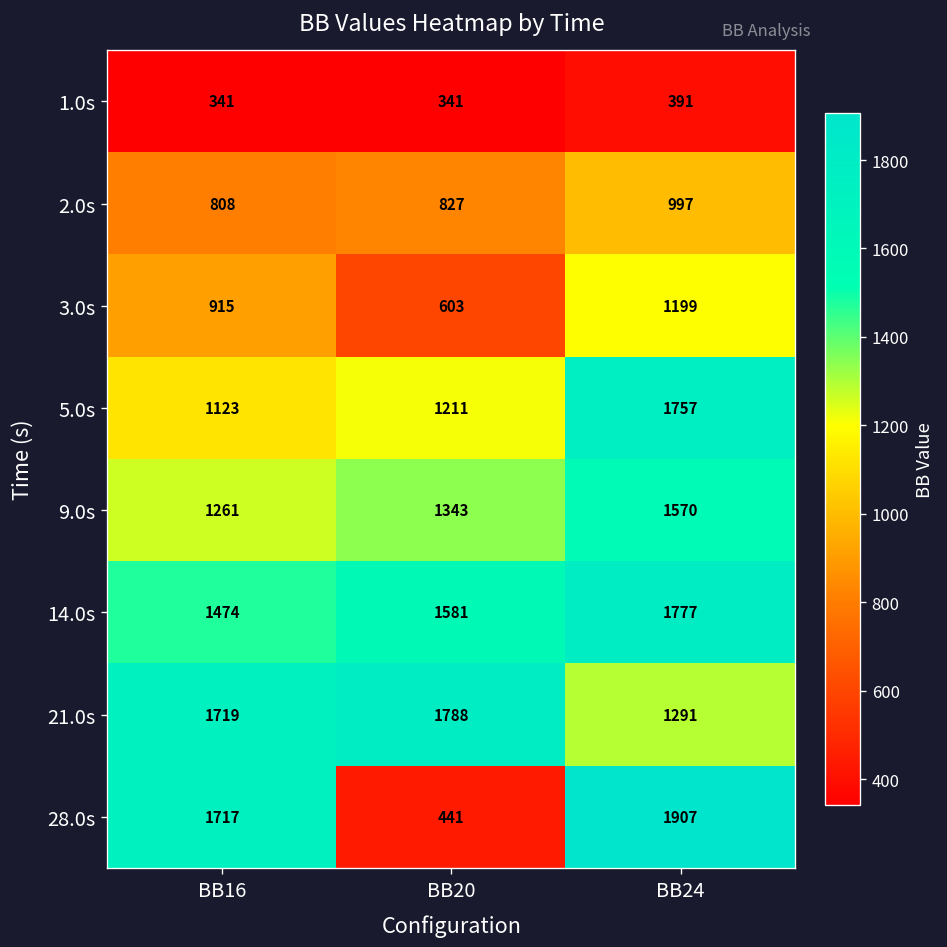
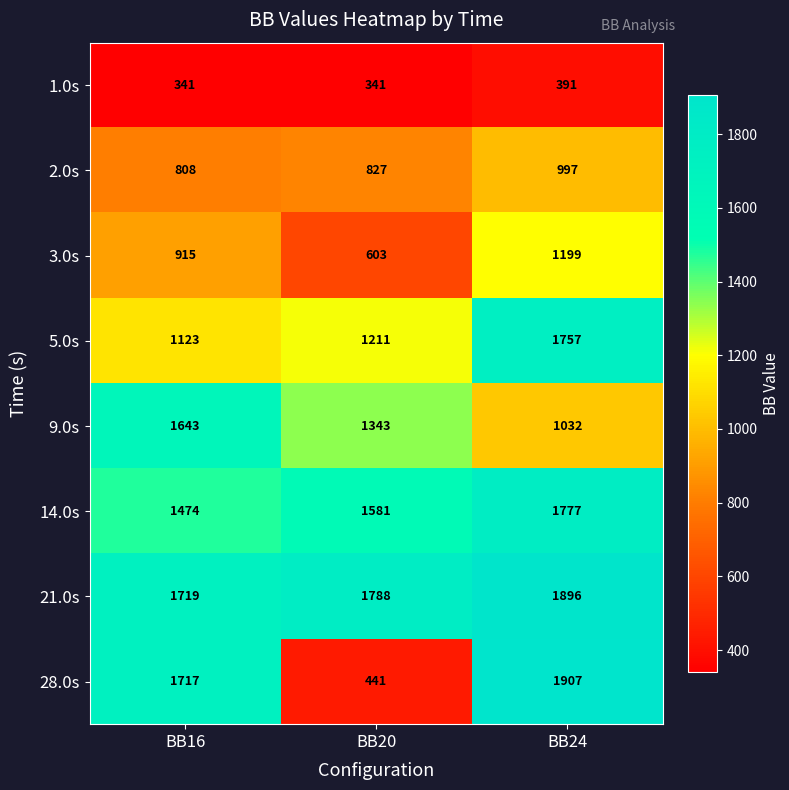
9.0s, BB16: 1261 -> 1643
9.0s, BB24: 1570 -> 1032
21.0s, BB24: 1291 -> 1896
